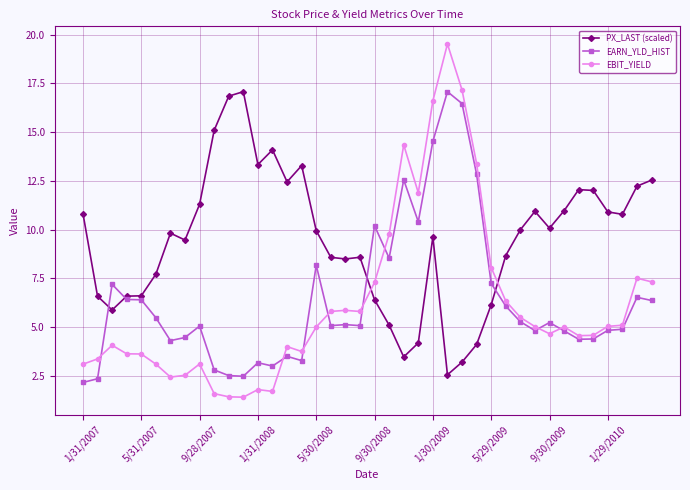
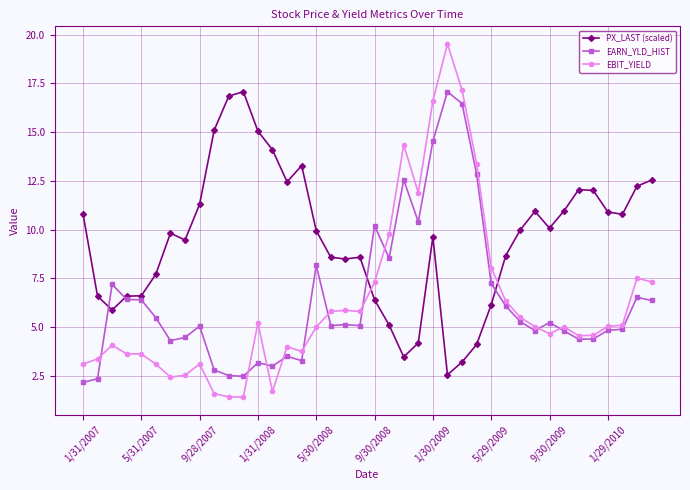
PX_LAST (scaled), 1/31/2008: 13.3 -> 15.1
EBIT_YIELD, 1/31/2008: 1.8 -> 5.2
